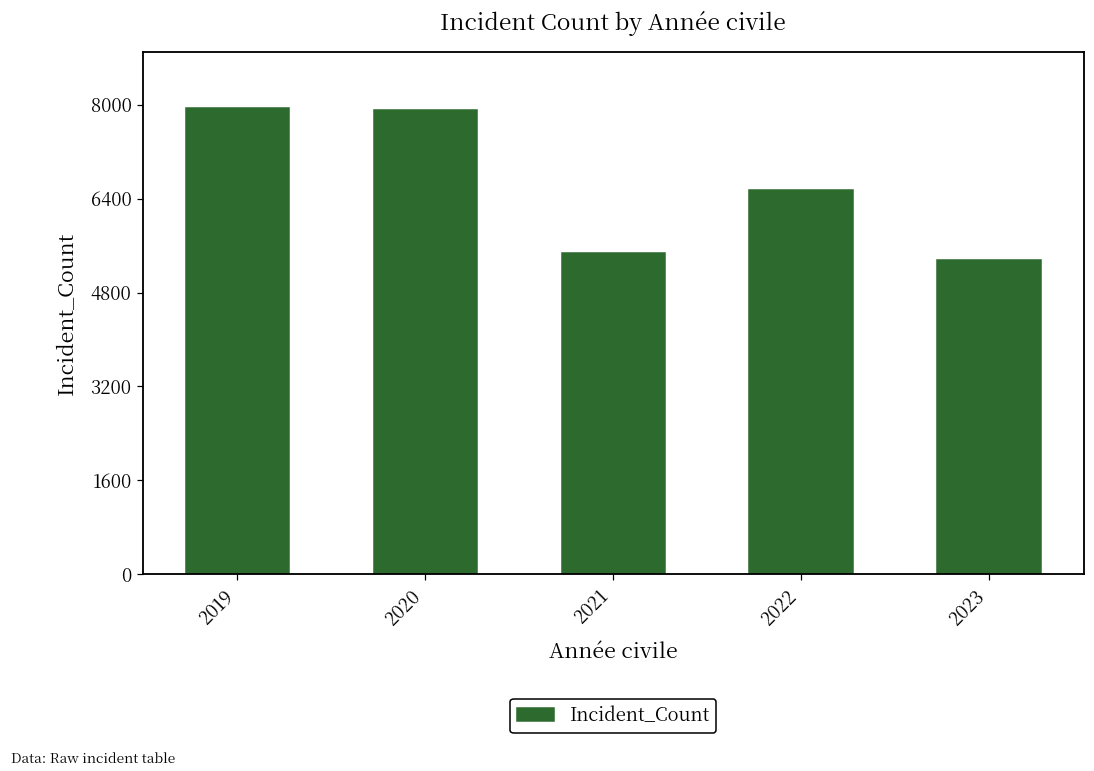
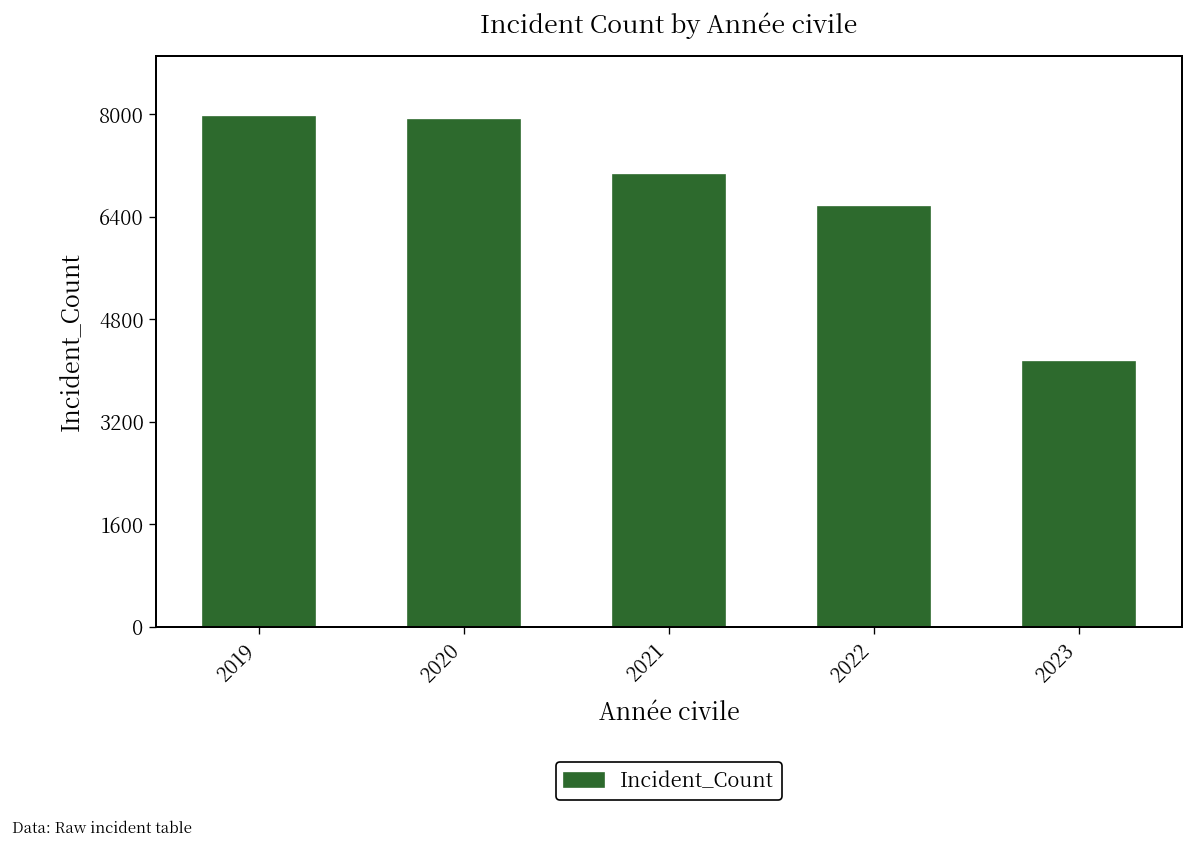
2021: 5500 -> 7000
2023: 5400 -> 4100
